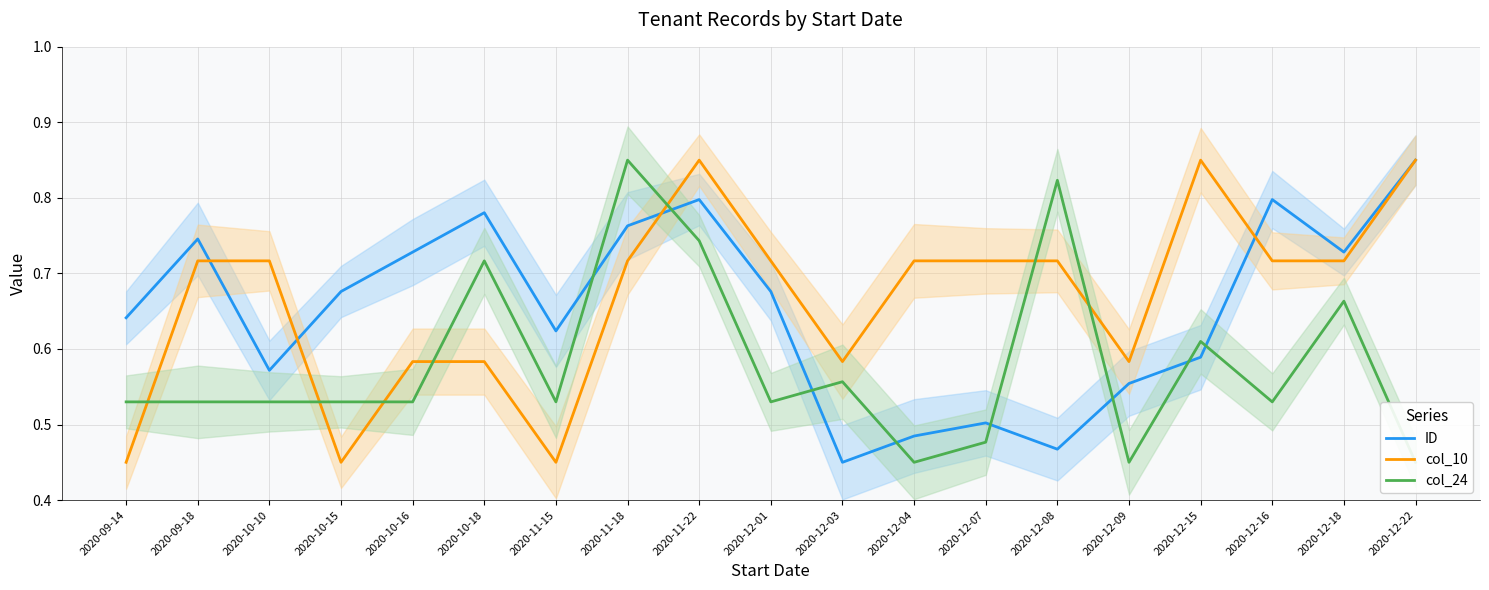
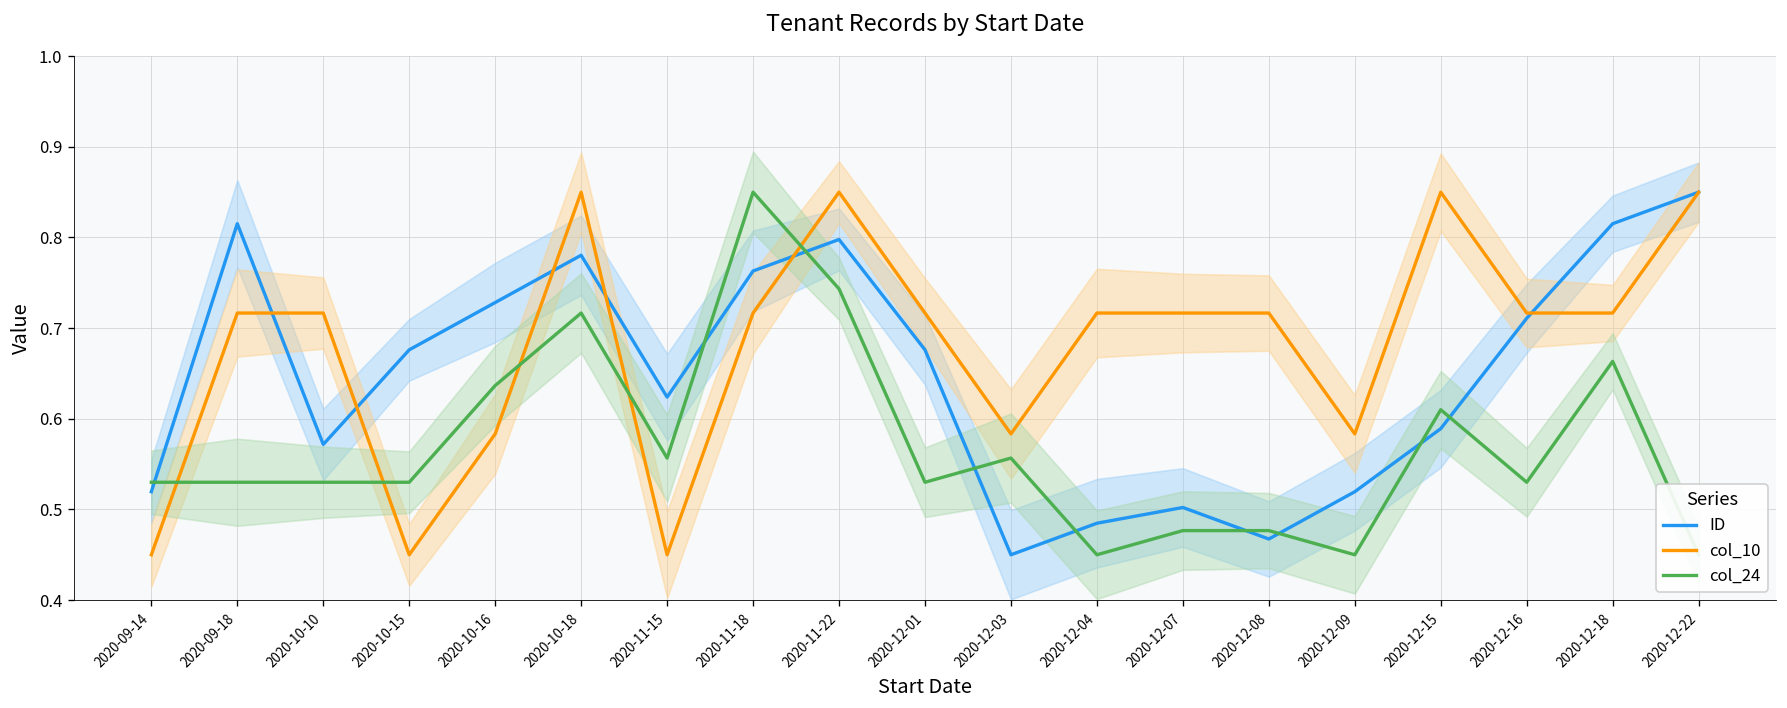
ID, 2020-09-14: 0.64 -> 0.52
ID, 2020-09-18: 0.75 -> 0.82
col_24, 2020-10-16: 0.53 -> 0.64
col_10, 2020-10-18: 0.58 -> 0.85
col_24, 2020-11-15: 0.53 -> 0.56
col_24, 2020-12-08: 0.82 -> 0.48
ID, 2020-12-09: 0.55 -> 0.52
ID, 2020-12-16: 0.80 -> 0.71
ID, 2020-12-18: 0.73 -> 0.82
